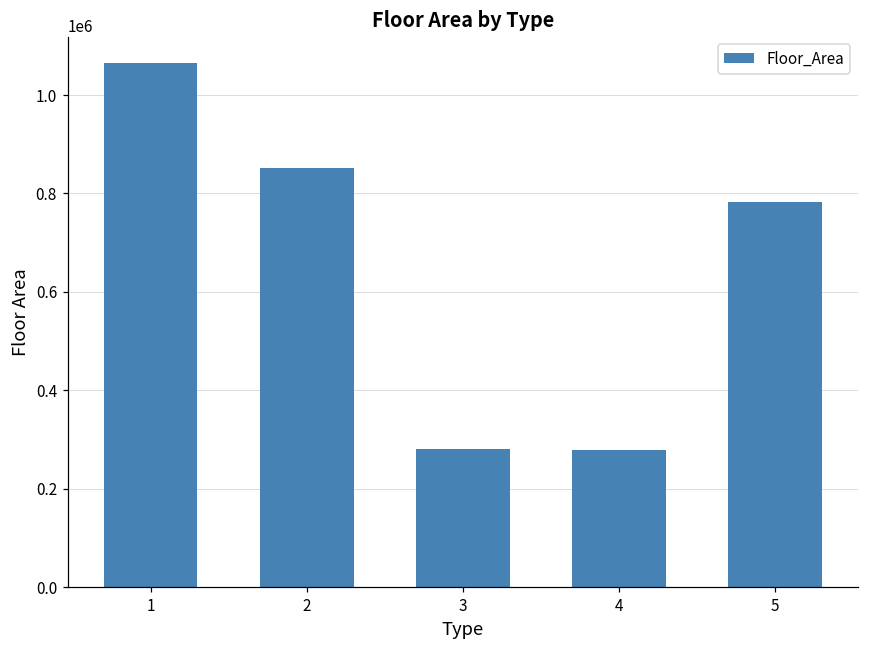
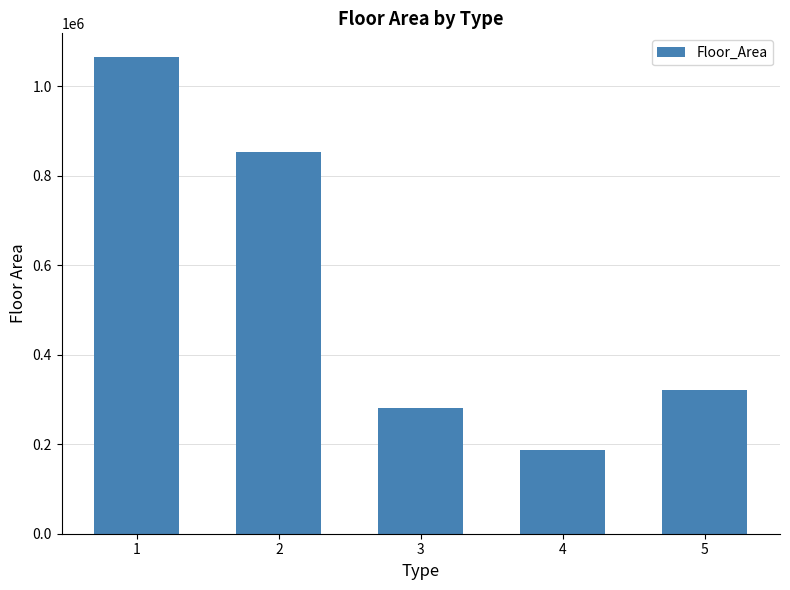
4: 280000 -> 190000
5: 780000 -> 320000
